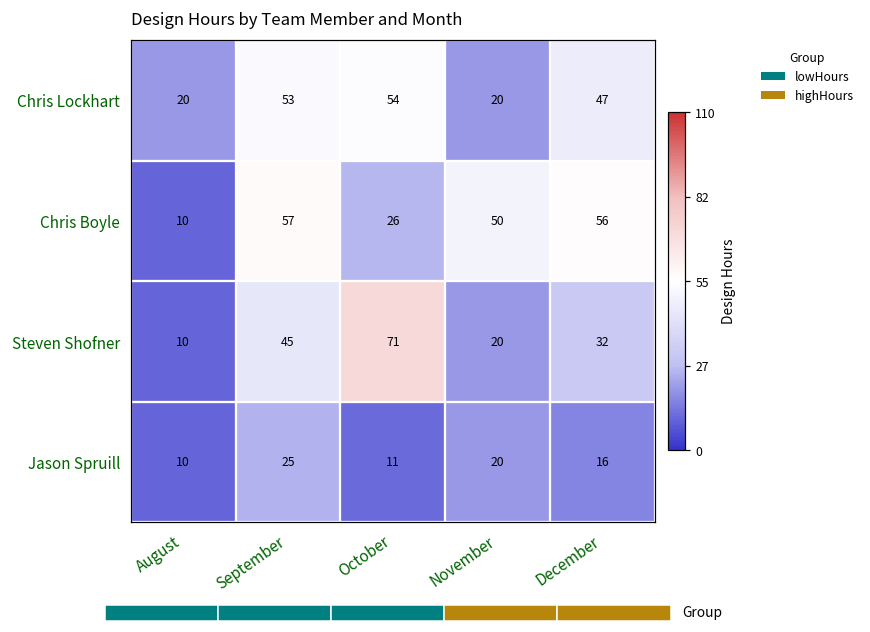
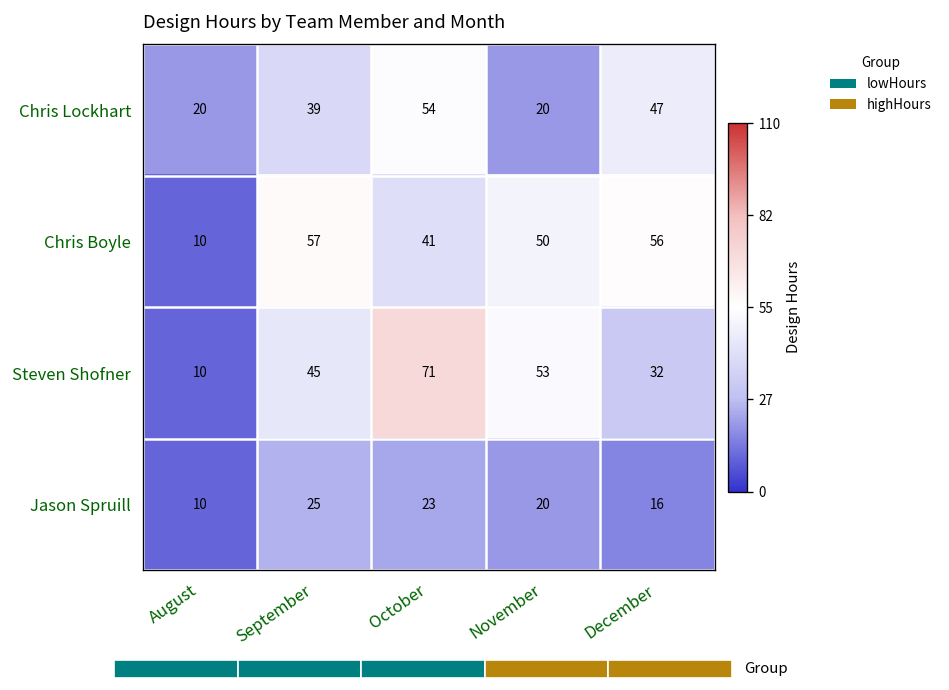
Design Hours by Team Member and Month, Chris Lockhart, September: 53 -> 39
Design Hours by Team Member and Month, Chris Boyle, October: 26 -> 41
Design Hours by Team Member and Month, Steven Shofner, November: 20 -> 53
Design Hours by Team Member and Month, Jason Spruill, October: 11 -> 23
